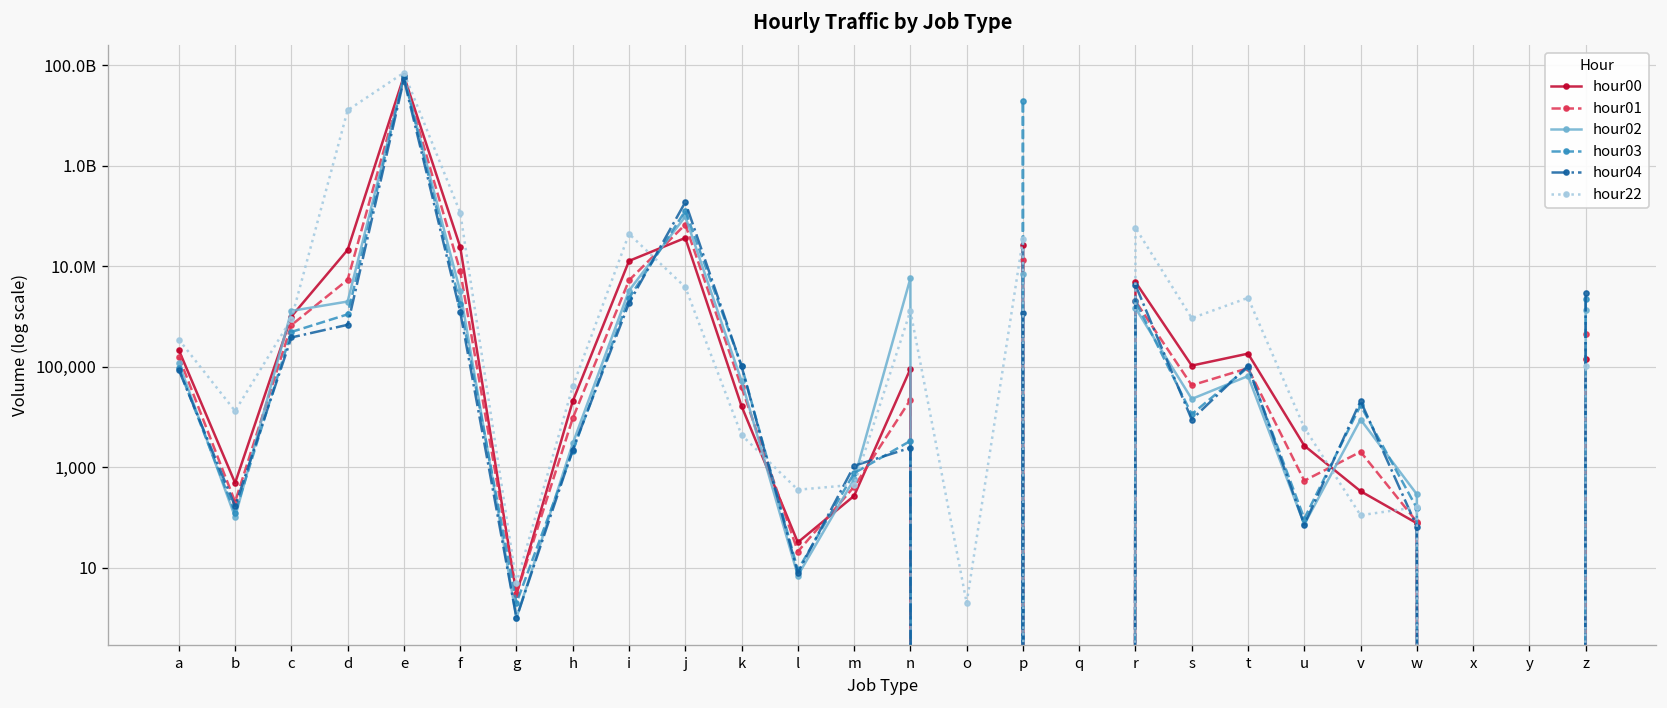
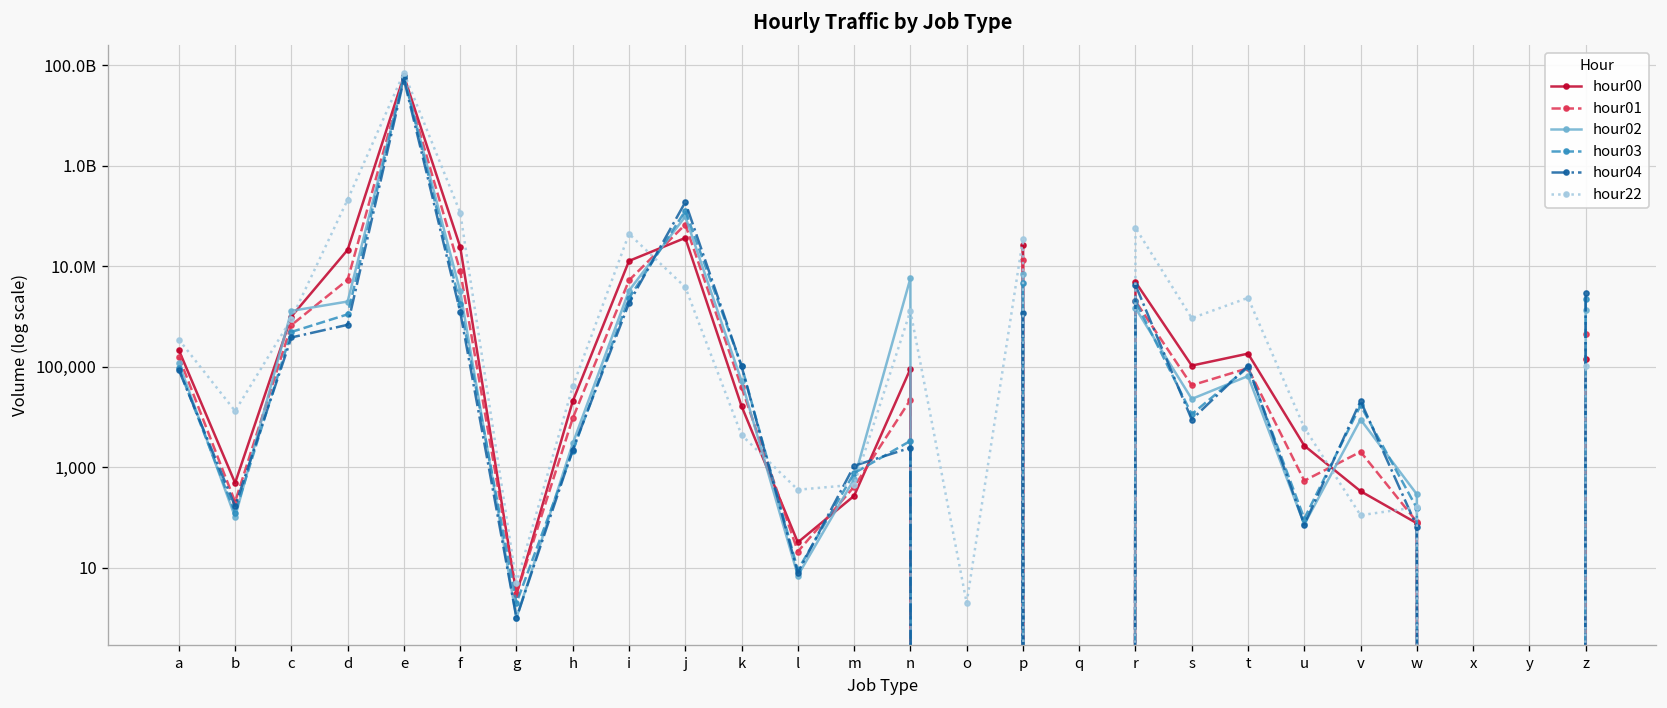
hour22, d: 13,000,000,000 -> 200,000,000
hour03, p: 20,000,000,000 -> 5,000,000
